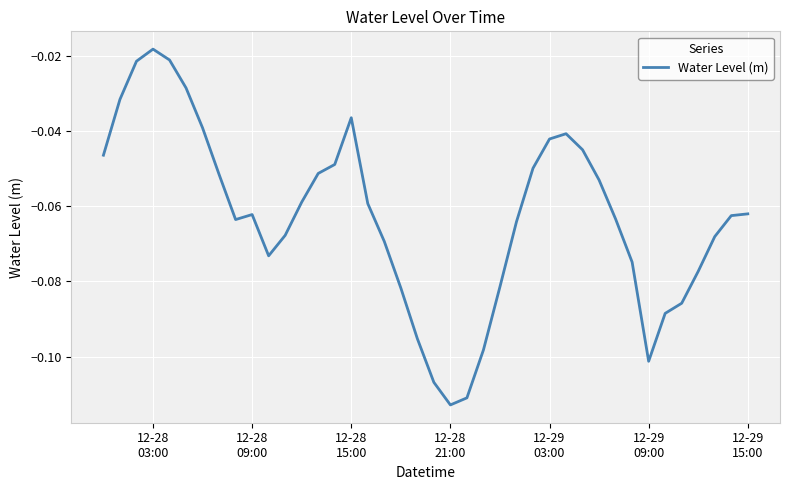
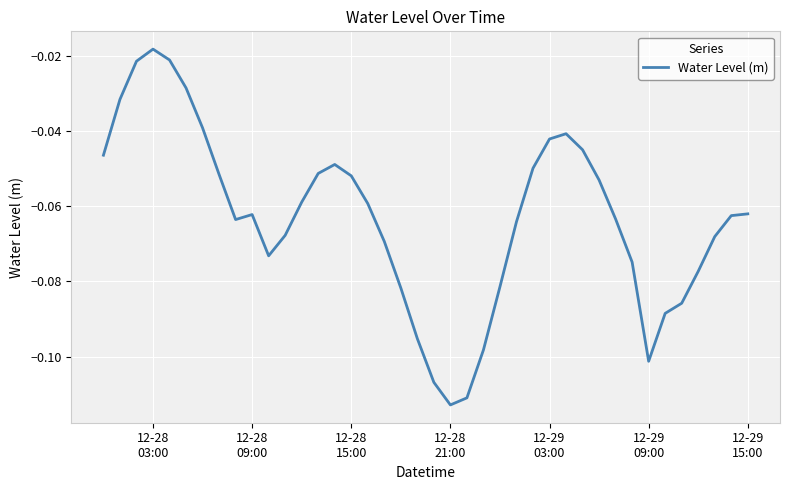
12-28 15:00: -0.036 -> -0.052
